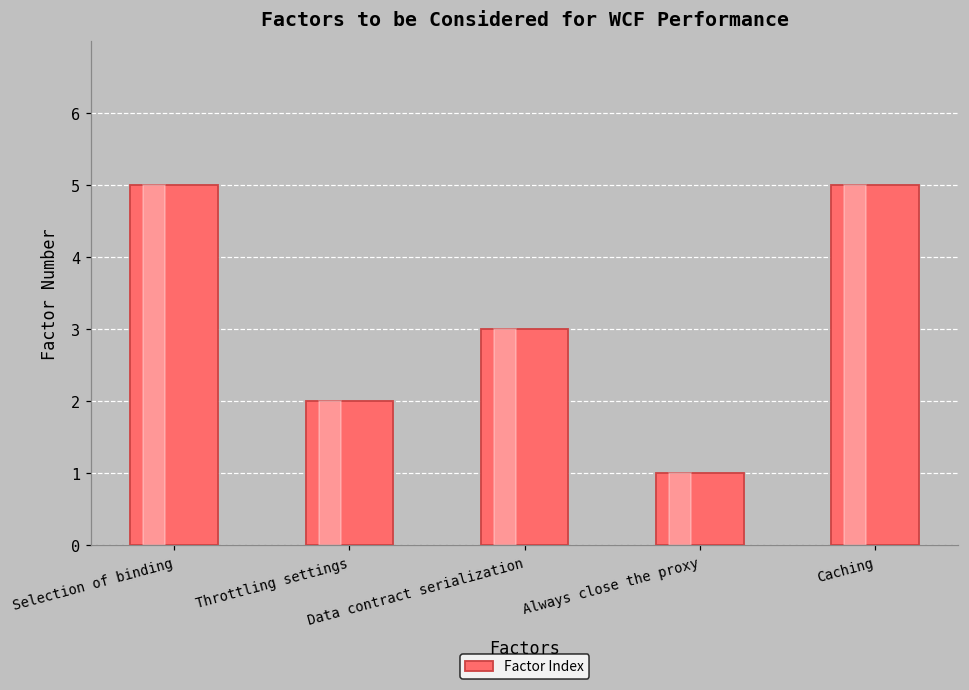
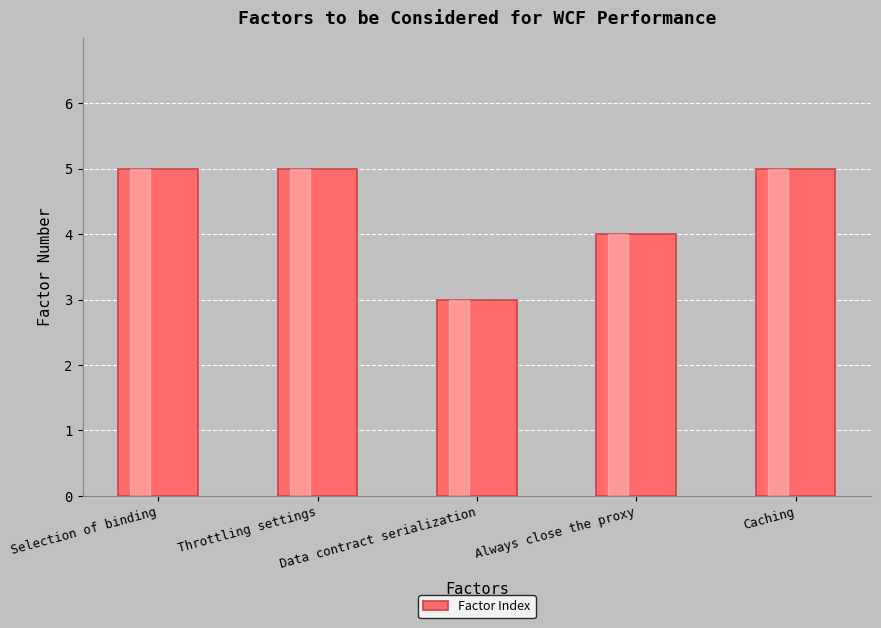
Throttling settings: 2 -> 5
Always close the proxy: 1 -> 4
